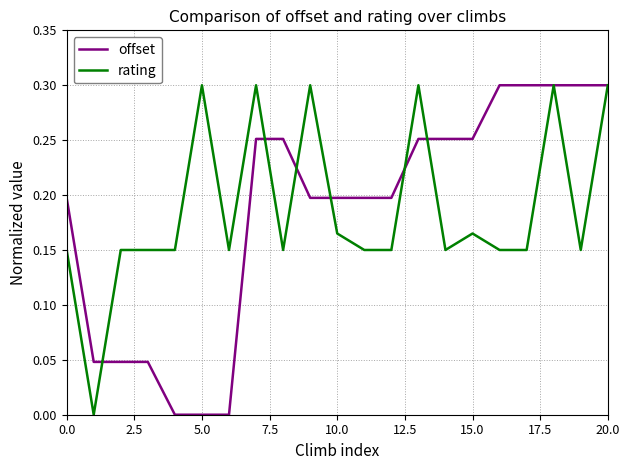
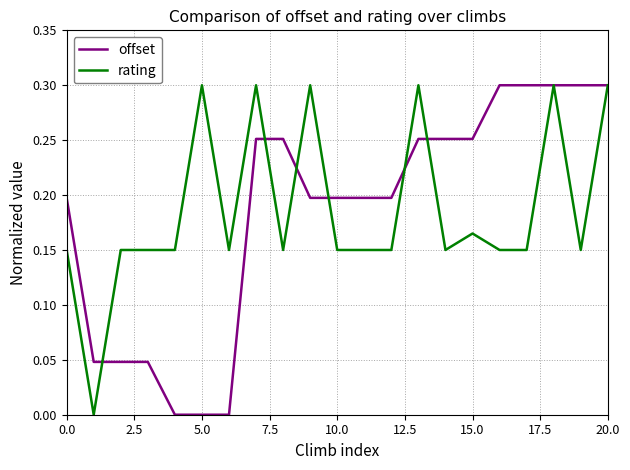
rating, 10.0: 0.165 -> 0.150
